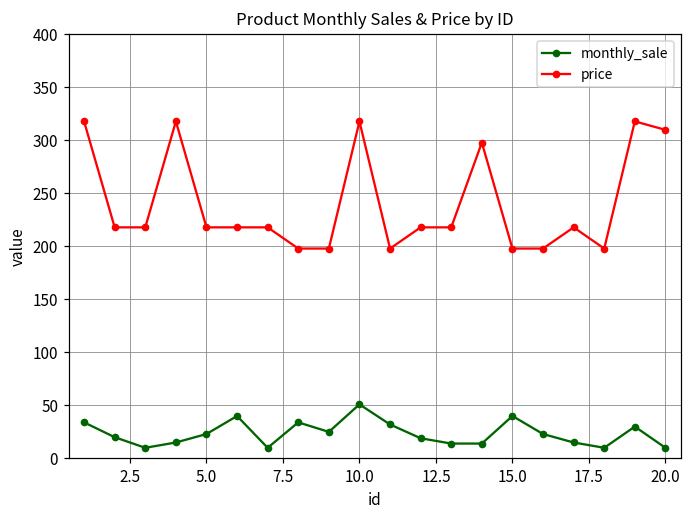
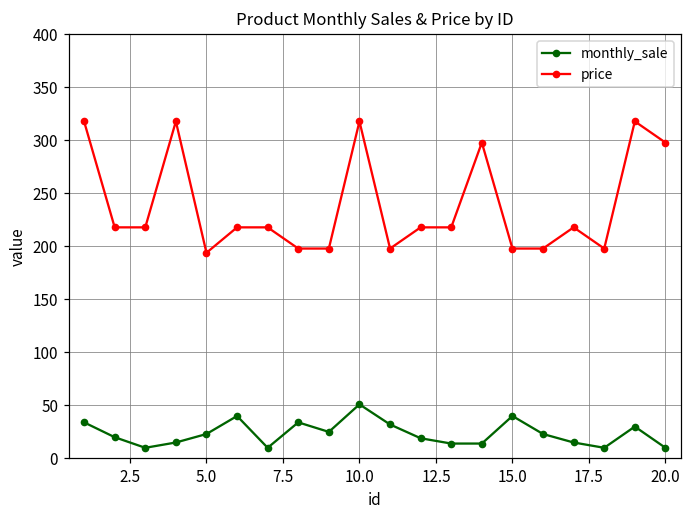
price, 5.0: 220 -> 190
price, 20.0: 310 -> 300
